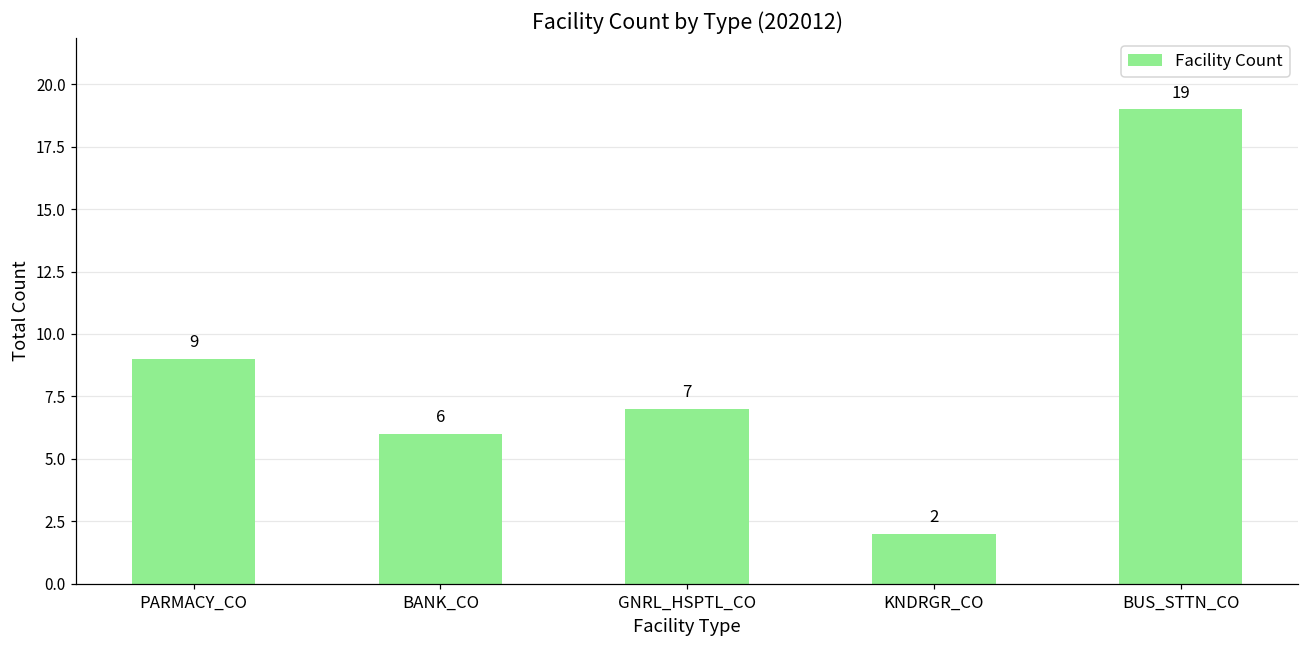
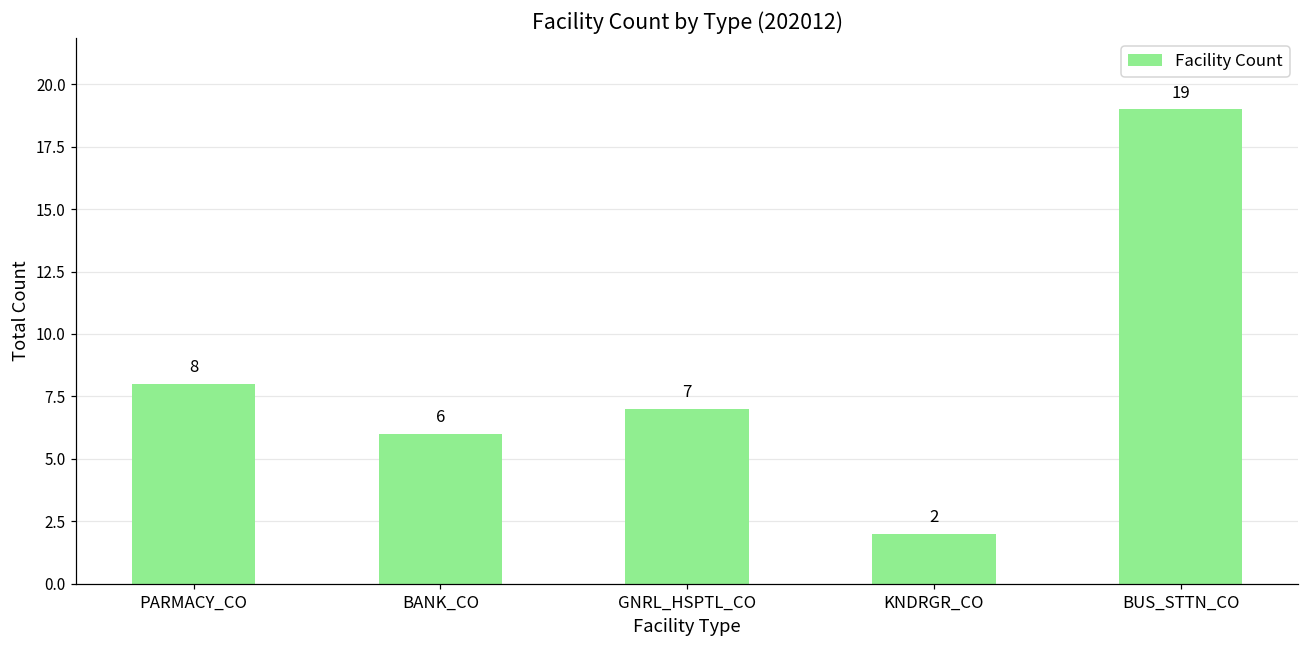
PARMACY_CO: 9 -> 8
